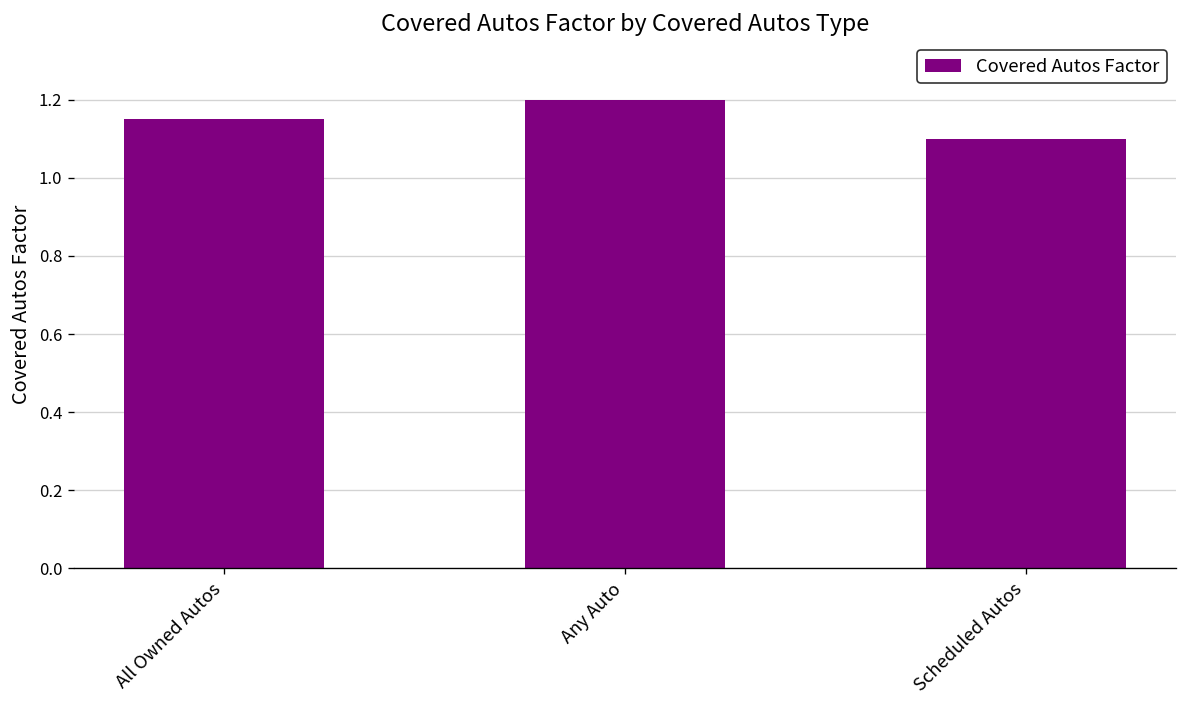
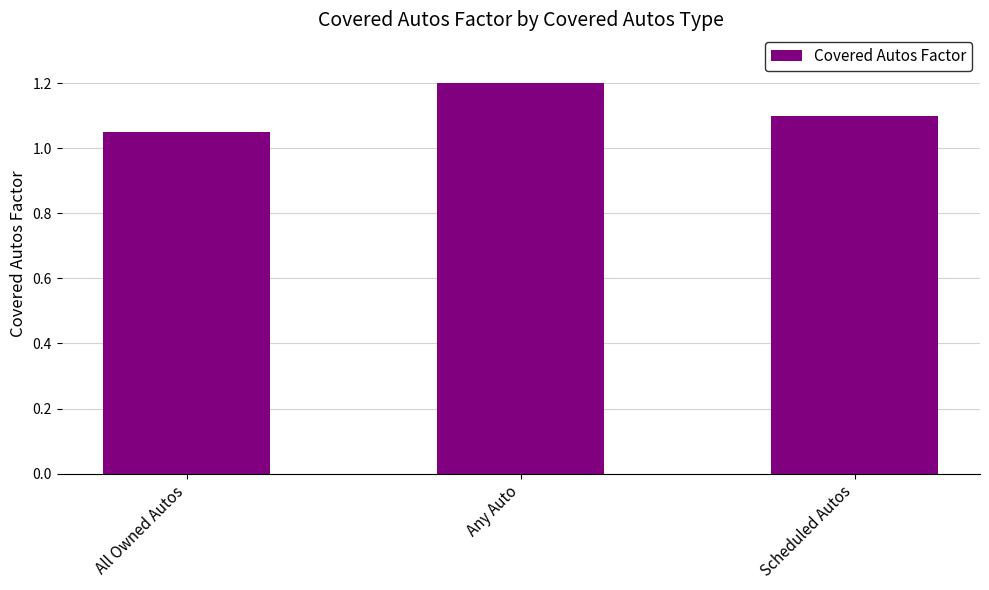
All Owned Autos: 1.15 -> 1.05
